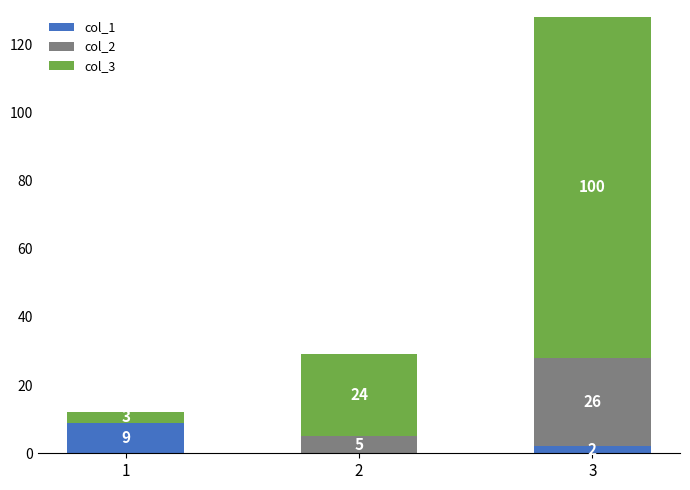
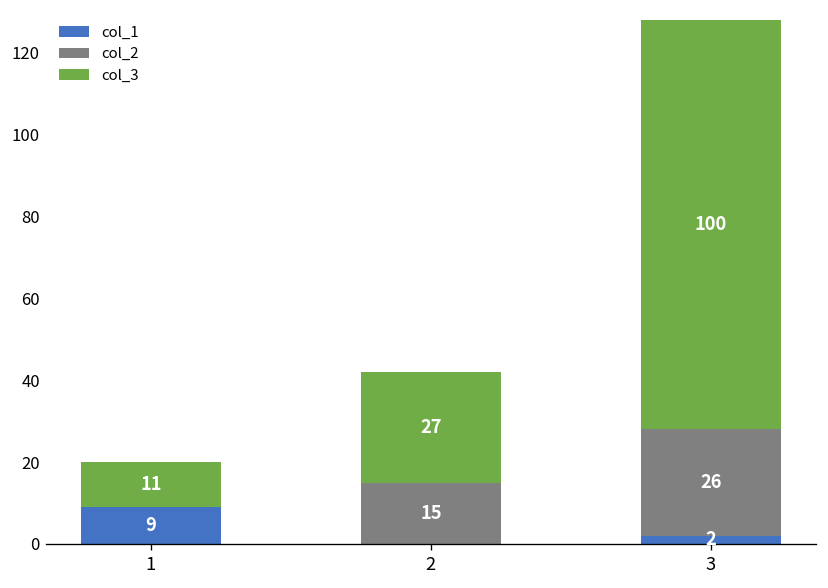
col_3, 1: 3 -> 11
col_2, 2: 5 -> 15
col_3, 2: 24 -> 27
